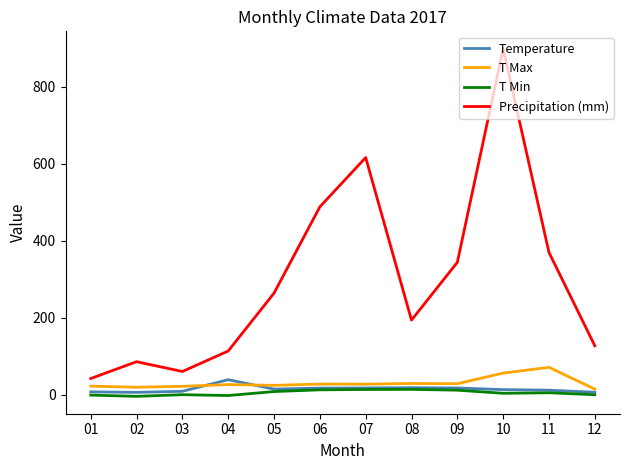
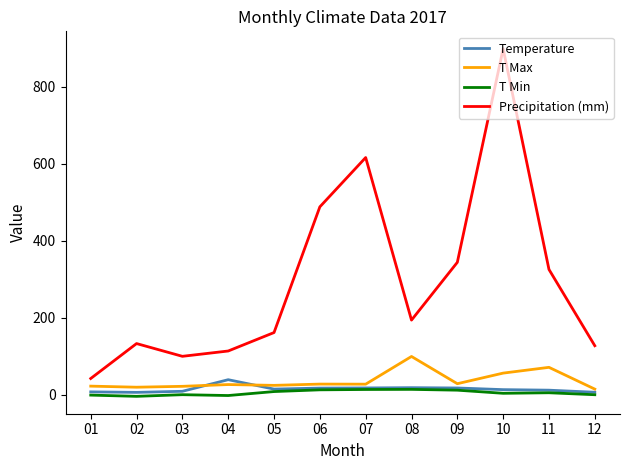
Precipitation (mm), 02: 90 -> 130
Precipitation (mm), 03: 60 -> 100
Precipitation (mm), 05: 260 -> 160
T Max, 08: 30 -> 100
Precipitation (mm), 11: 370 -> 330
